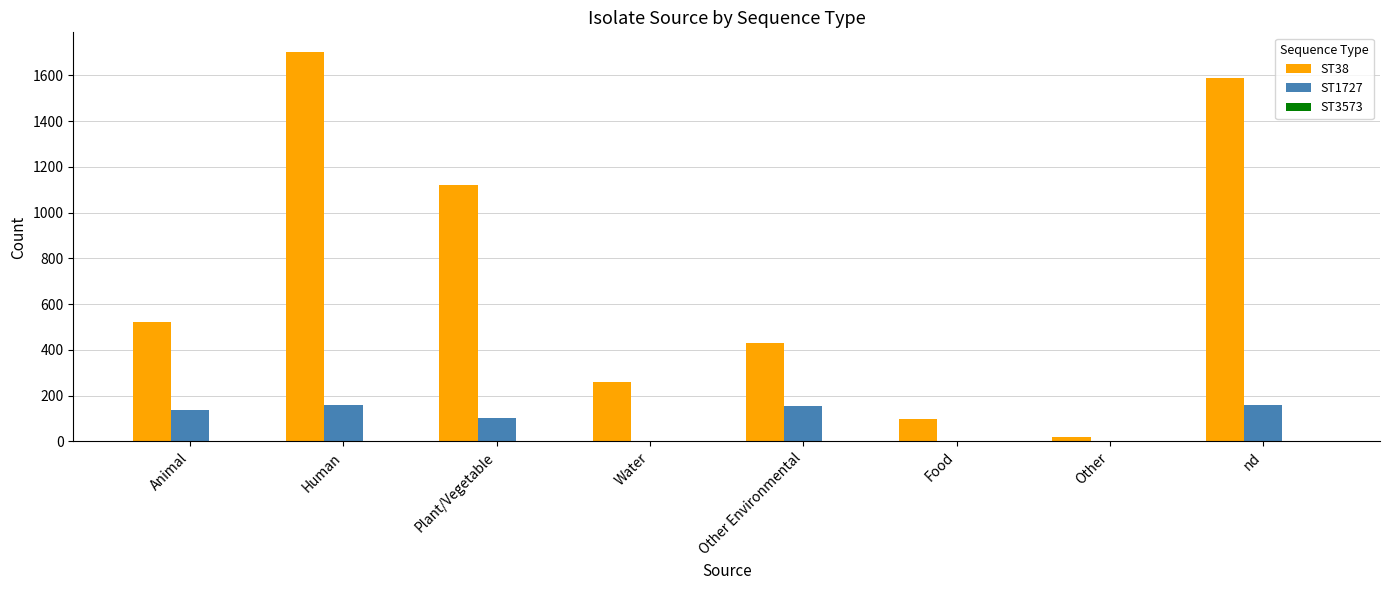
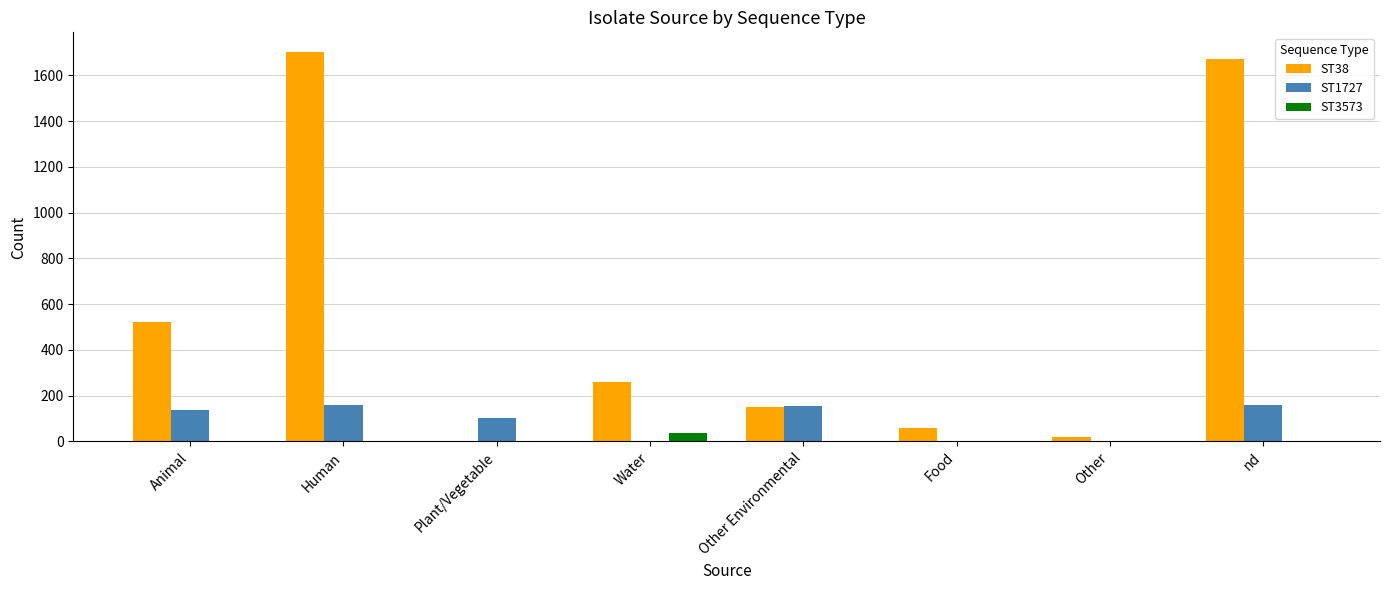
ST38, Plant/Vegetable: 1120 -> 0
ST3573, Water: 0 -> 40
ST38, Other Environmental: 430 -> 150
ST38, Food: 100 -> 60
ST38, nd: 1590 -> 1670
